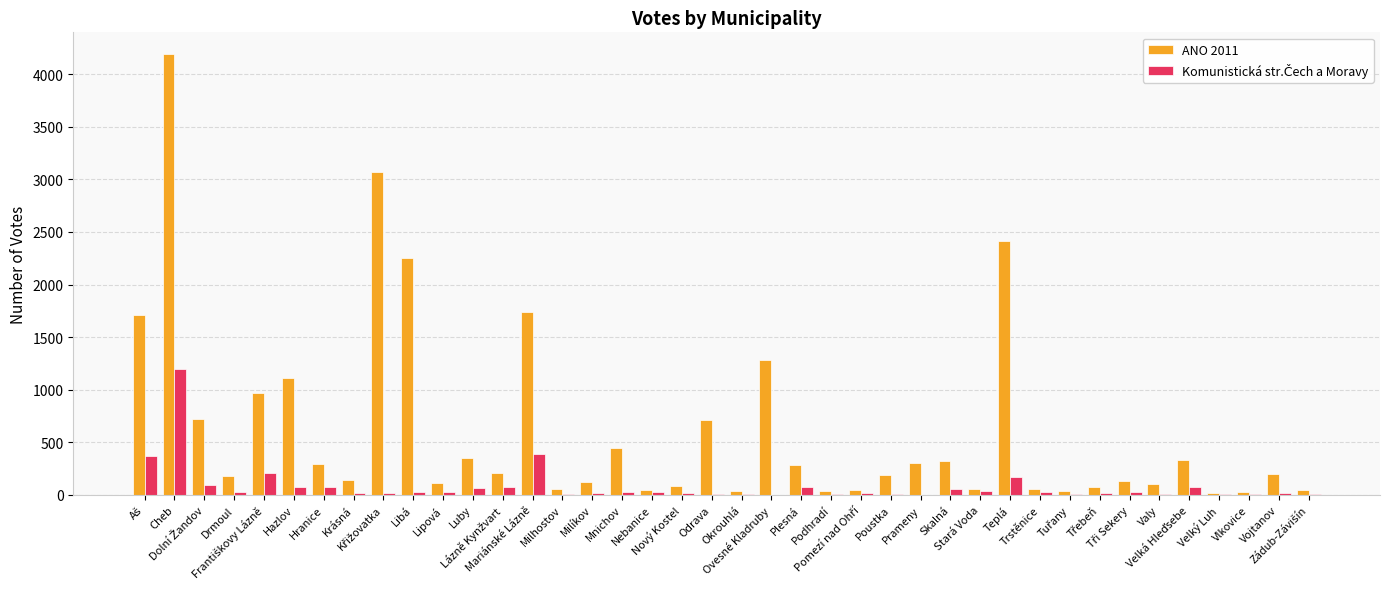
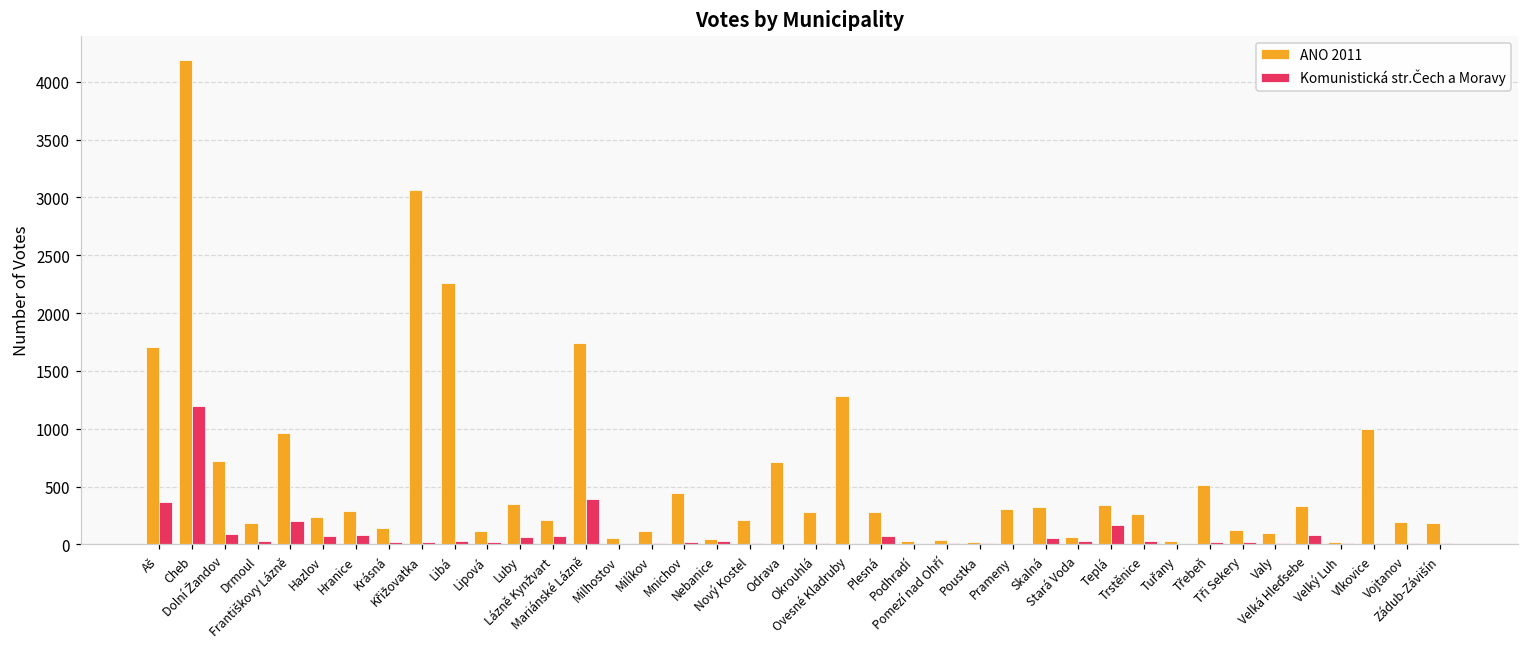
ANO 2011, Hazlov: 1110 -> 230
ANO 2011, Nový Kostel: 80 -> 210
ANO 2011, Okrouhlá: 40 -> 280
ANO 2011, Poustka: 190 -> 20
ANO 2011, Teplá: 2420 -> 340
ANO 2011, Trstěnice: 60 -> 260
ANO 2011, Třebeň: 80 -> 520
ANO 2011, Vlkovice: 20 -> 1000
ANO 2011, Zádub-Závišín: 50 -> 180
